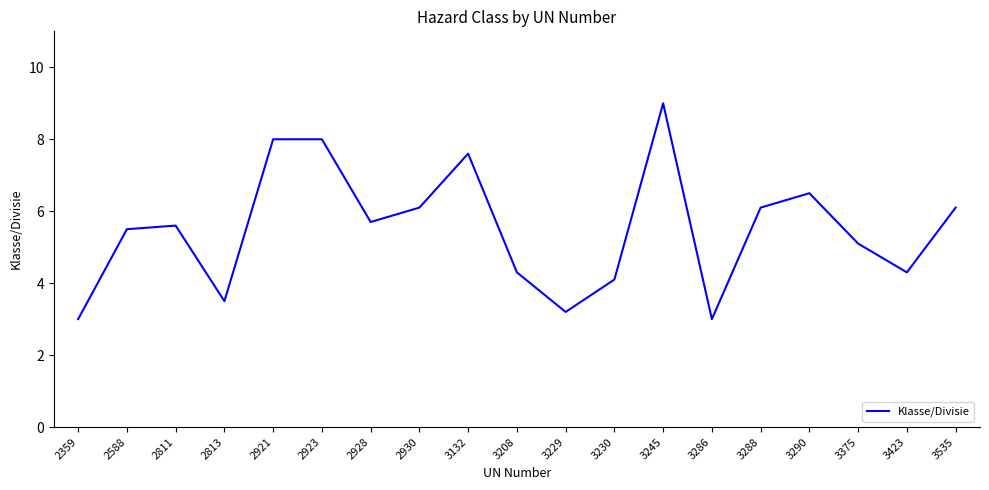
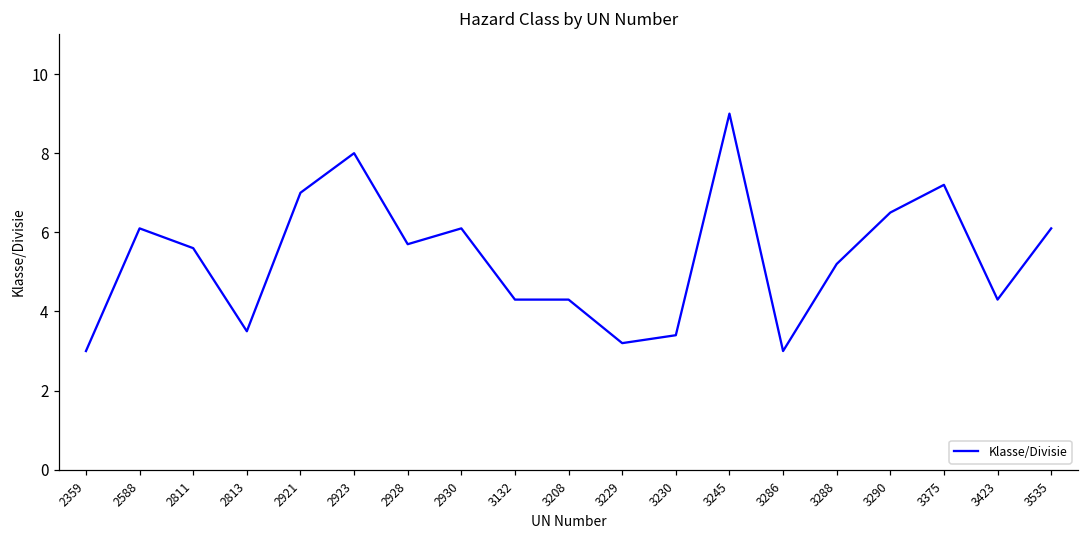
2588: 5.5 -> 6.1
2921: 8 -> 7
3132: 7.6 -> 4.3
3230: 4.1 -> 3.4
3288: 6.1 -> 5.2
3375: 5.1 -> 7.2
